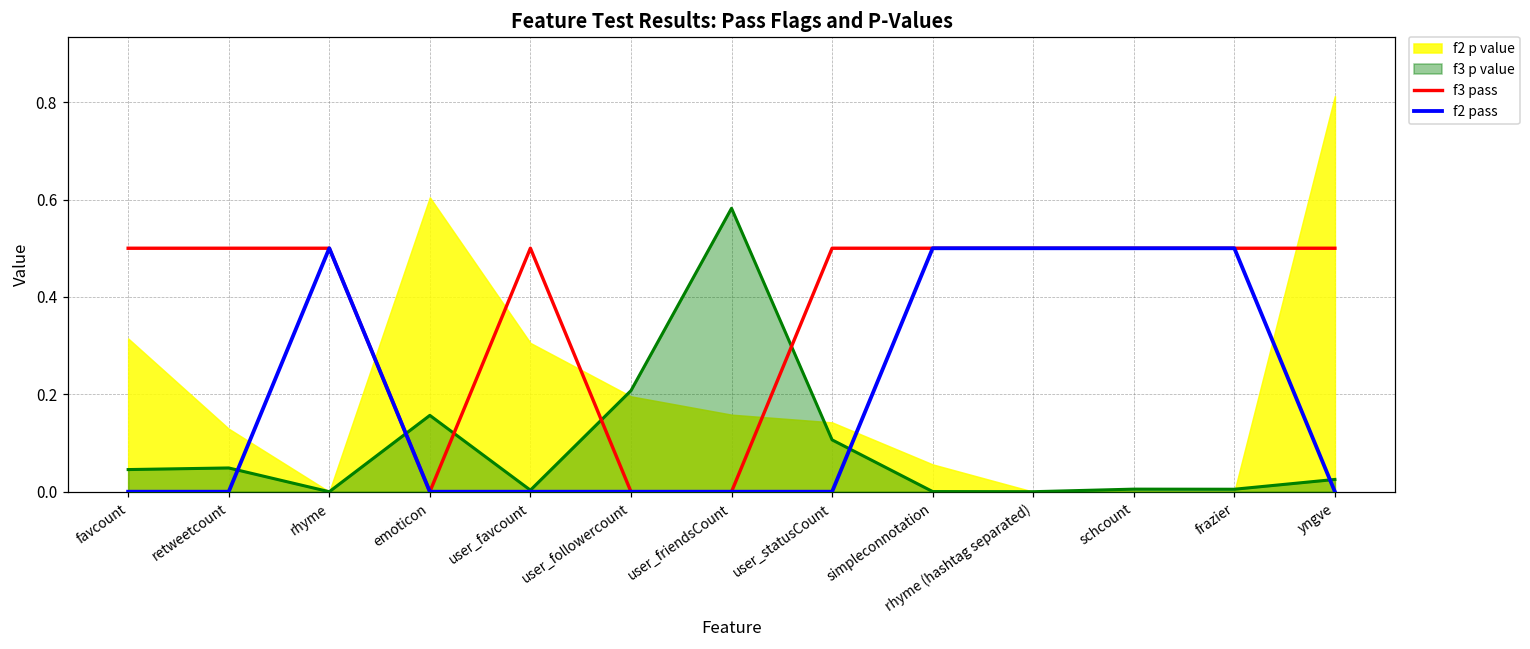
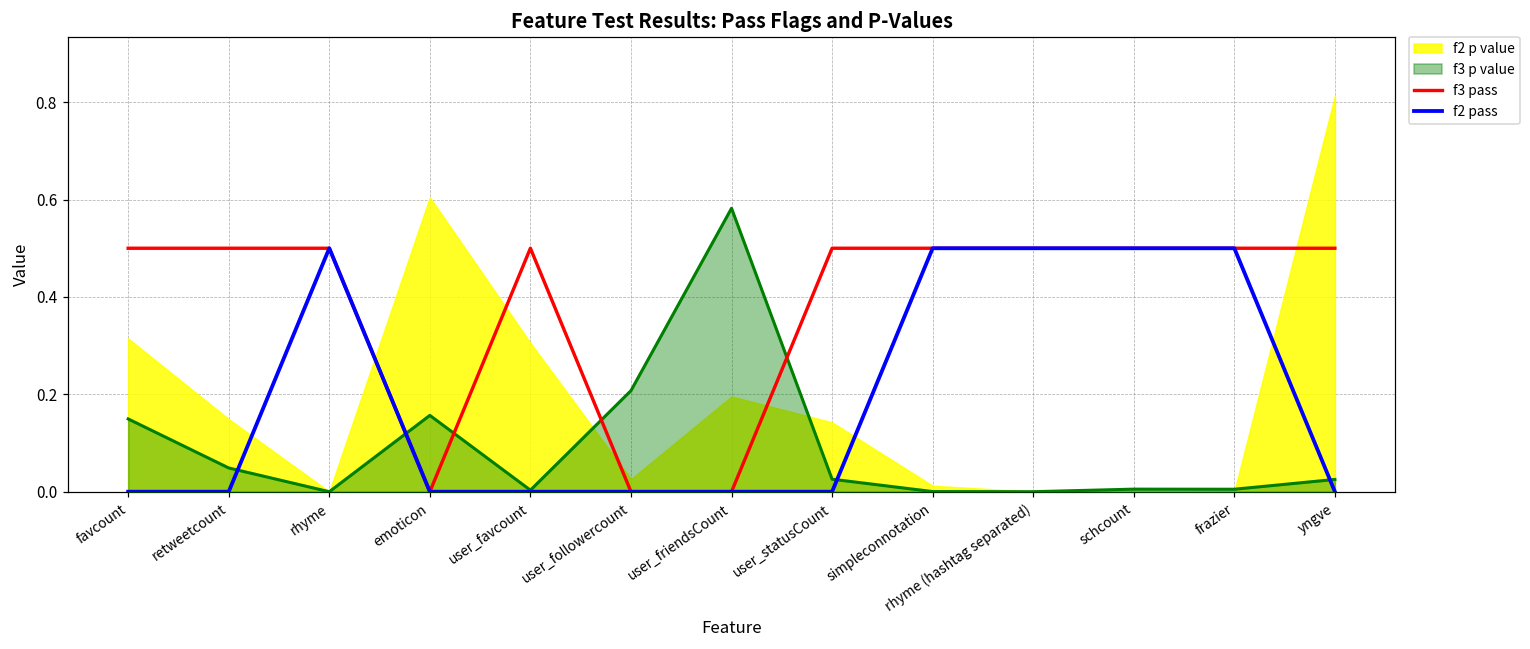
f3 p value, favcount: 0.05 -> 0.15
f2 p value, retweetcount: 0.13 -> 0.15
f2 p value, user_followercount: 0.20 -> 0.03
f2 p value, user_friendsCount: 0.16 -> 0.20
f3 p value, user_statusCount: 0.11 -> 0.03
f2 p value, simpleconnotation: 0.06 -> 0.01
